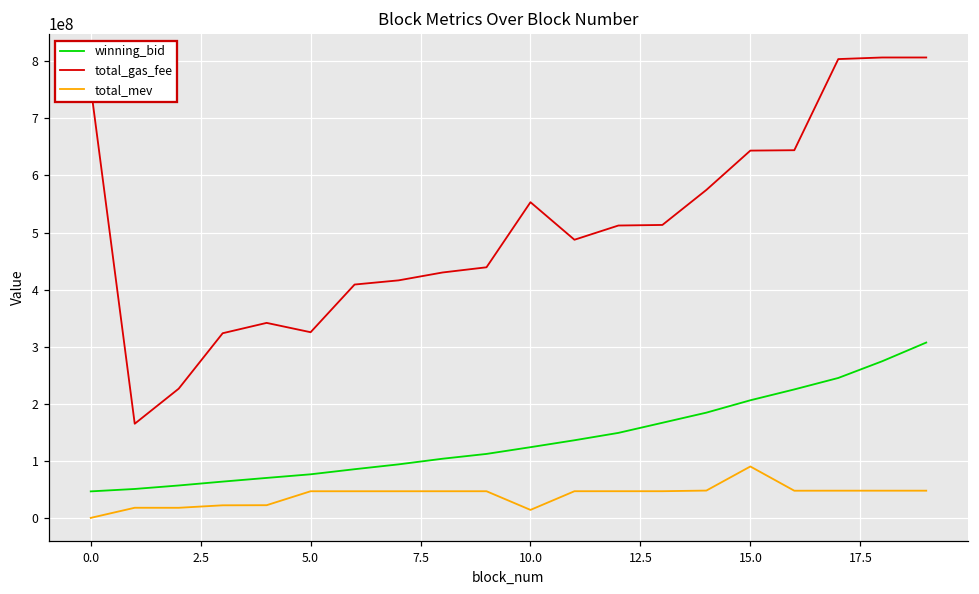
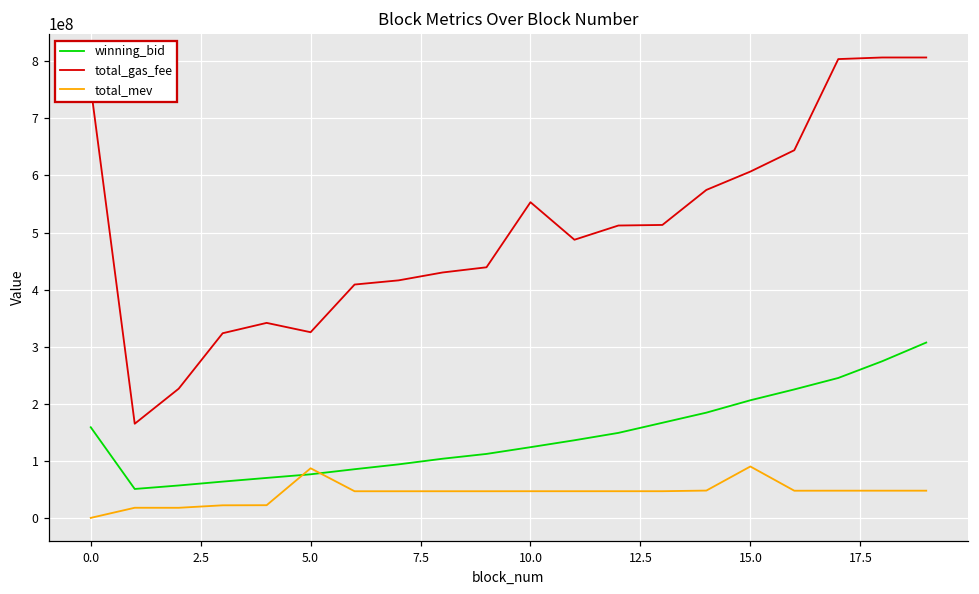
winning_bid, 0.0: 50000000 -> 160000000
total_mev, 5.0: 50000000 -> 90000000
total_mev, 10.0: 10000000 -> 50000000
total_gas_fee, 15.0: 640000000 -> 610000000
